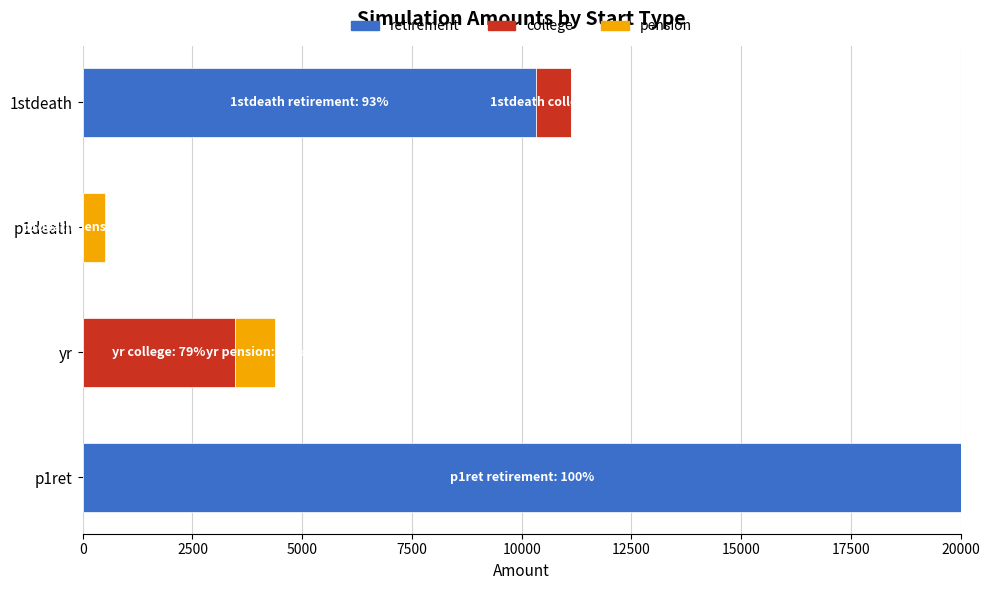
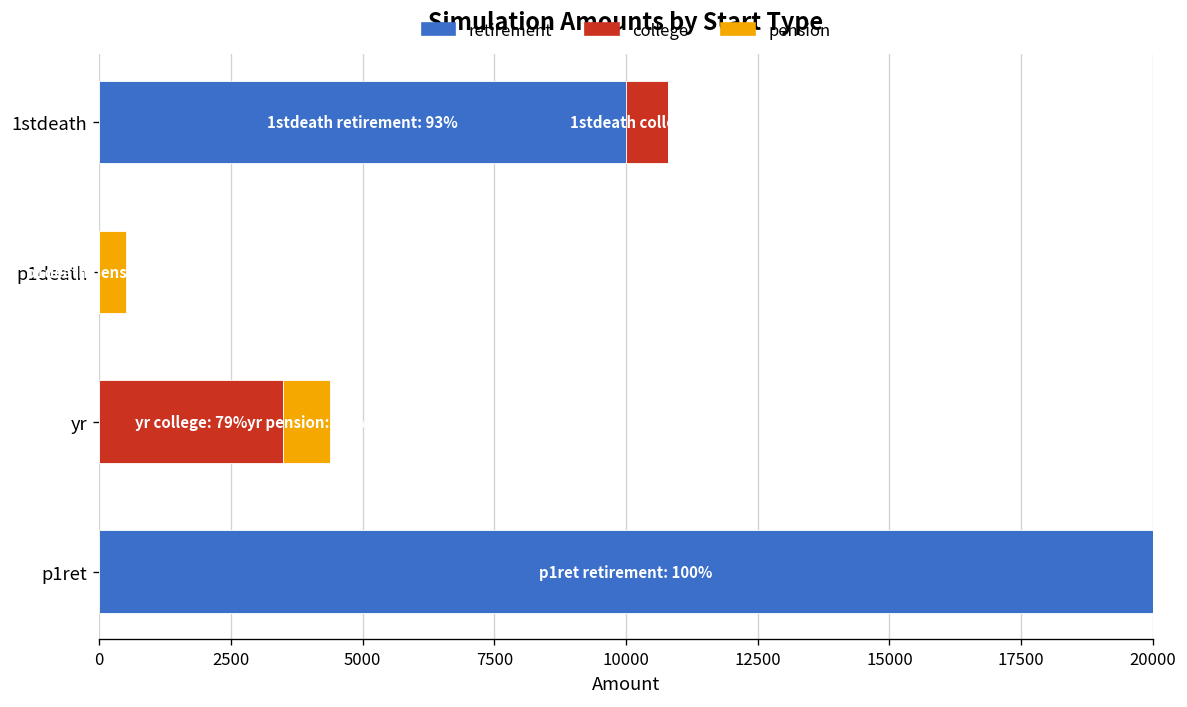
retirement, 1stdeath: 10300 -> 10000
